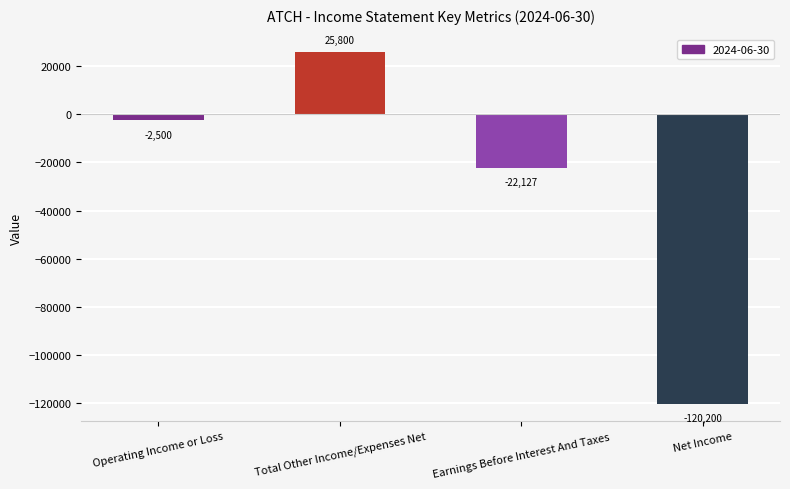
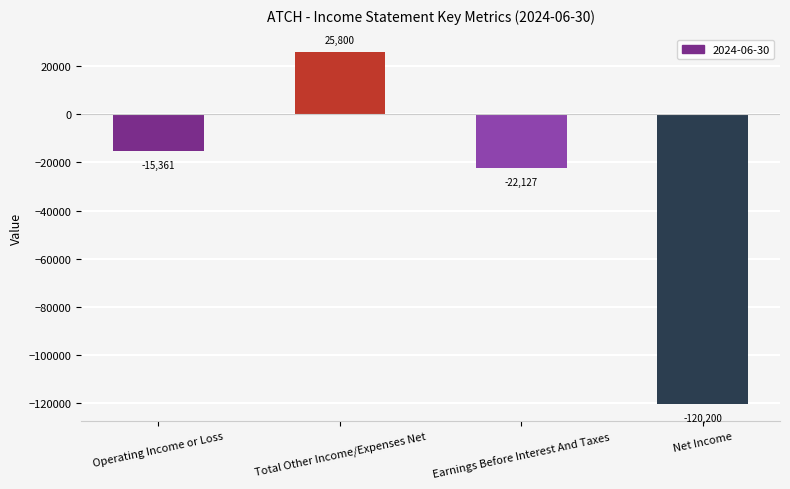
Operating Income or Loss: -2,500 -> -15,361
